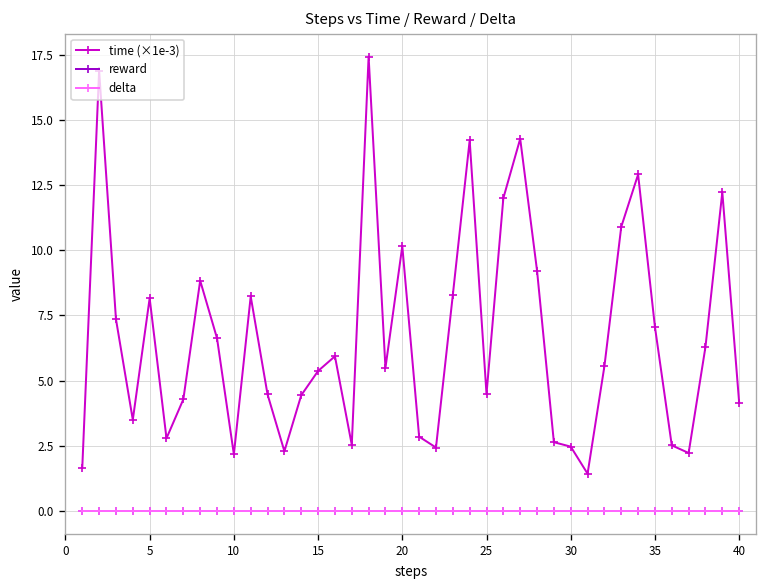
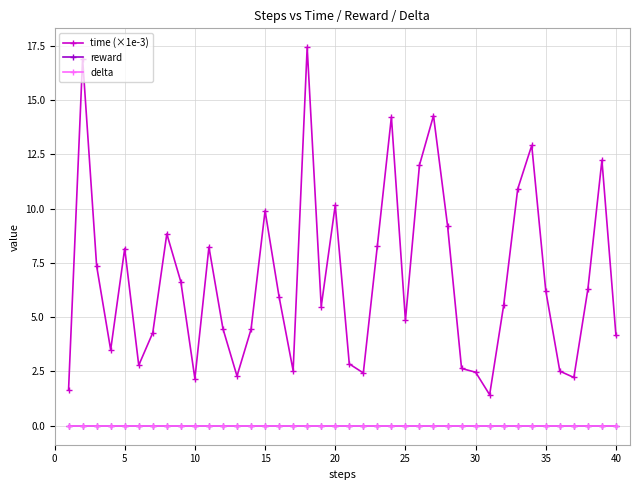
time (×1e-3), 15: 5.4 -> 9.9
time (×1e-3), 25: 4.5 -> 4.9
time (×1e-3), 35: 7.1 -> 6.2
